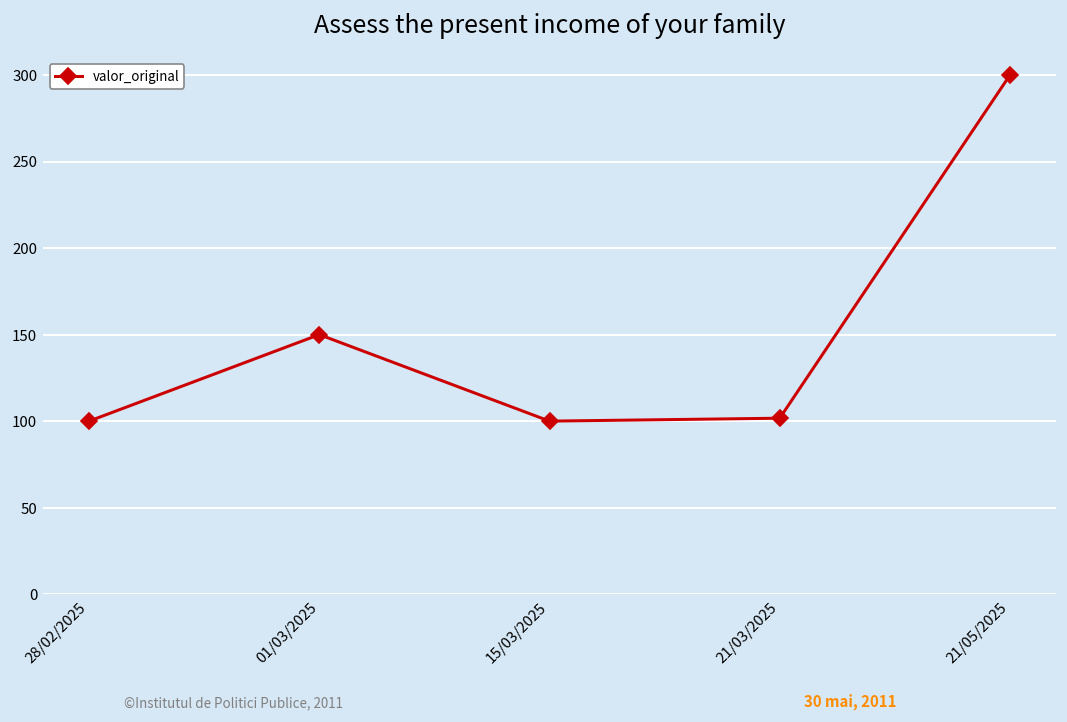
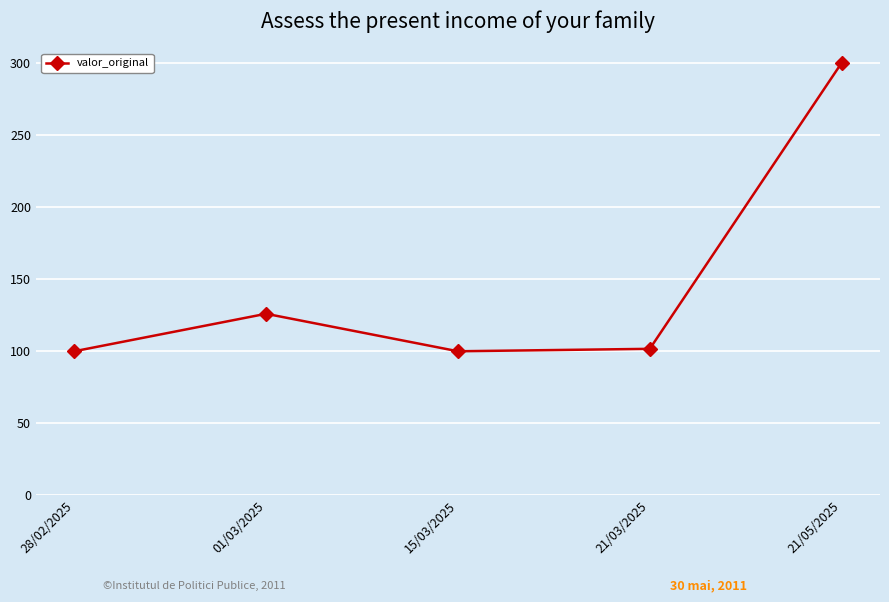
01/03/2025: 150 -> 126
